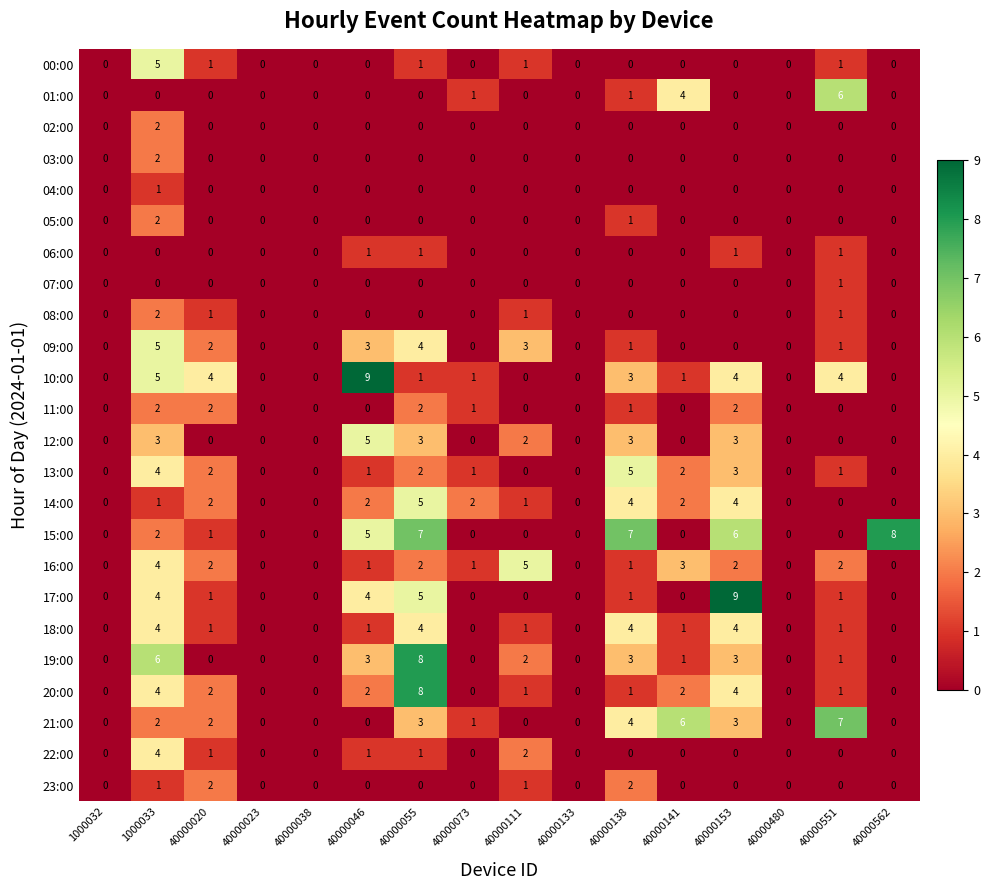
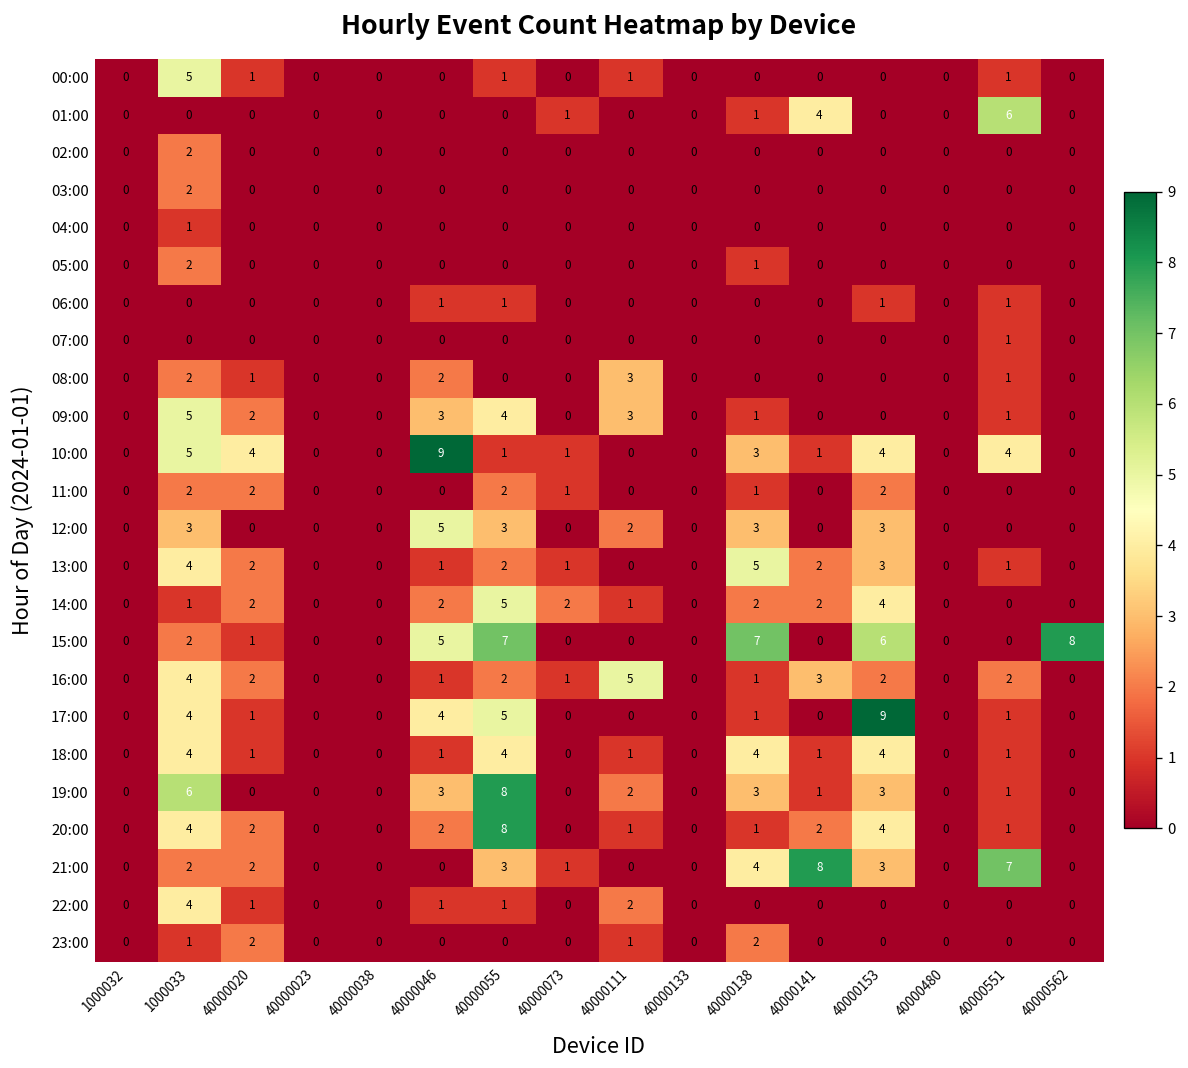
08:00, 40000046: 0 -> 2
08:00, 40000111: 1 -> 3
14:00, 40000138: 4 -> 2
21:00, 40000141: 6 -> 8
